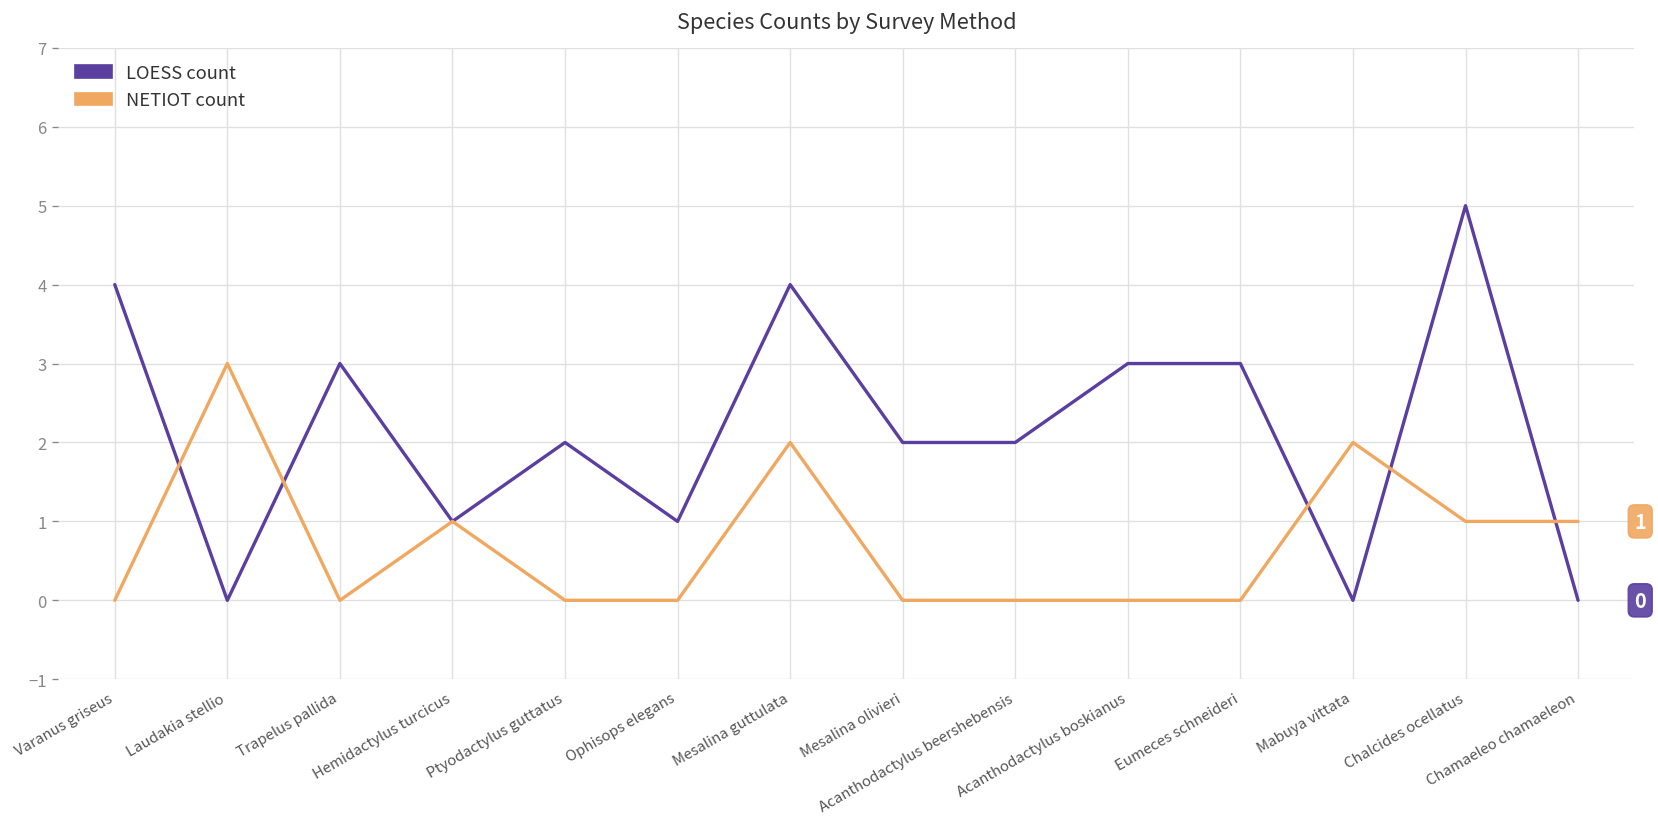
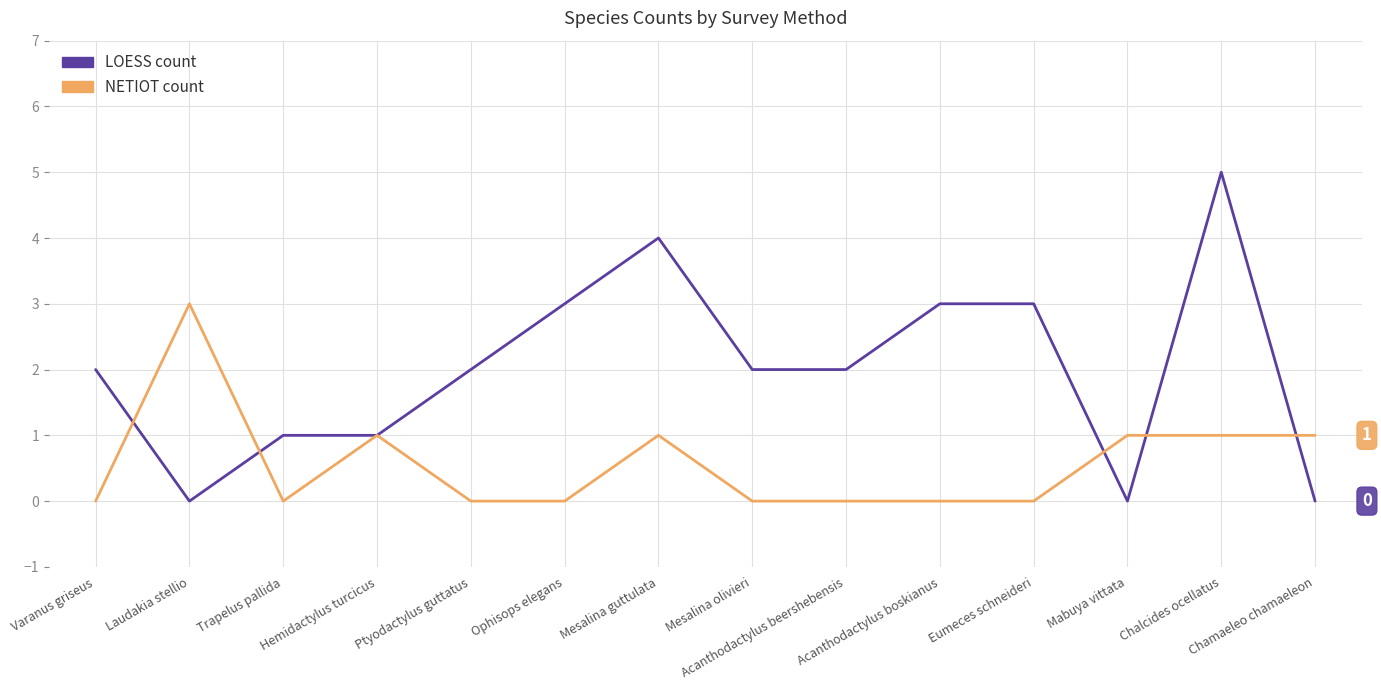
LOESS count, Varanus griseus: 4 -> 2
LOESS count, Trapelus pallida: 3 -> 1
LOESS count, Ophisops elegans: 1 -> 3
NETIOT count, Mesalina guttulata: 2 -> 1
NETIOT count, Mabuya vittata: 2 -> 1
